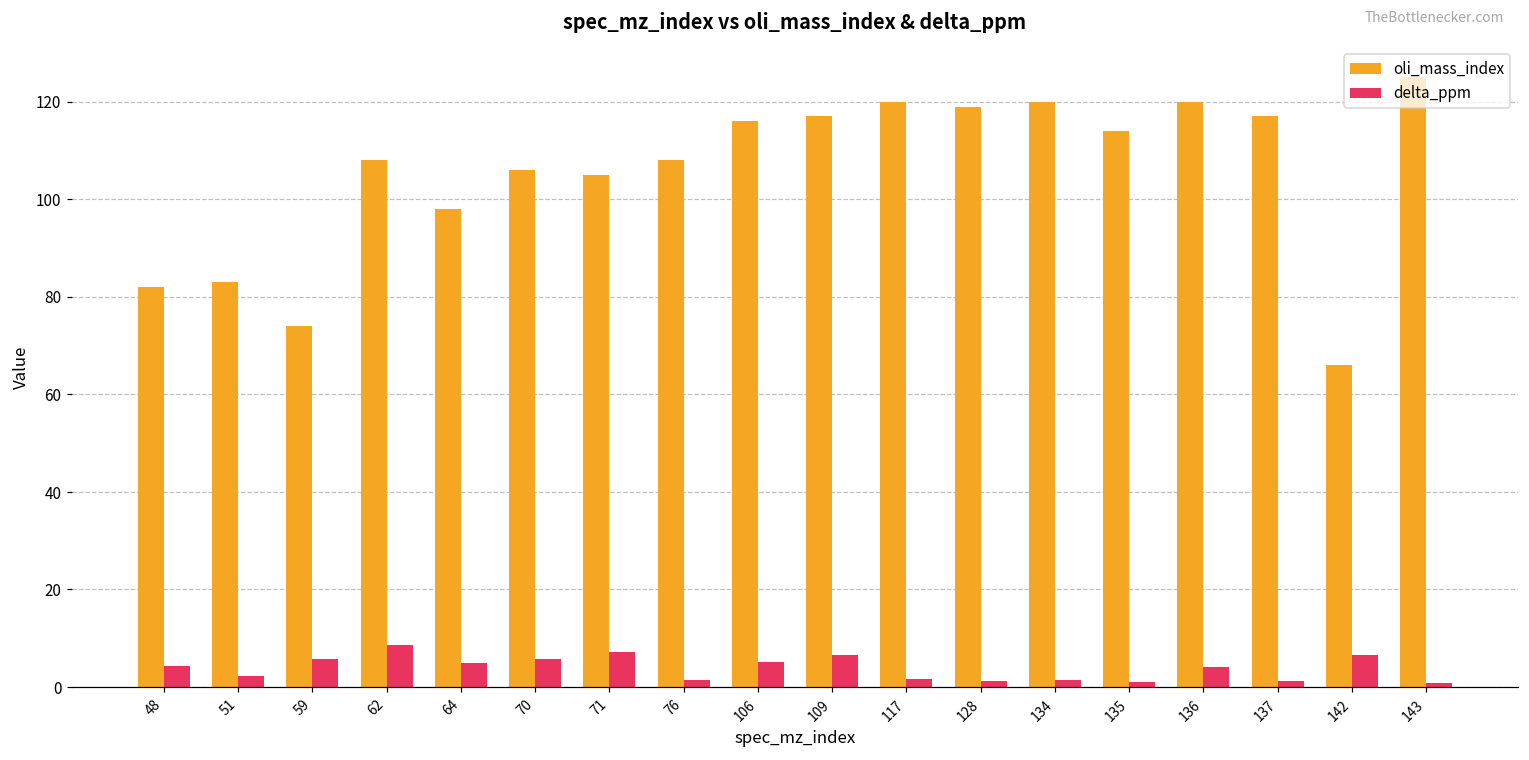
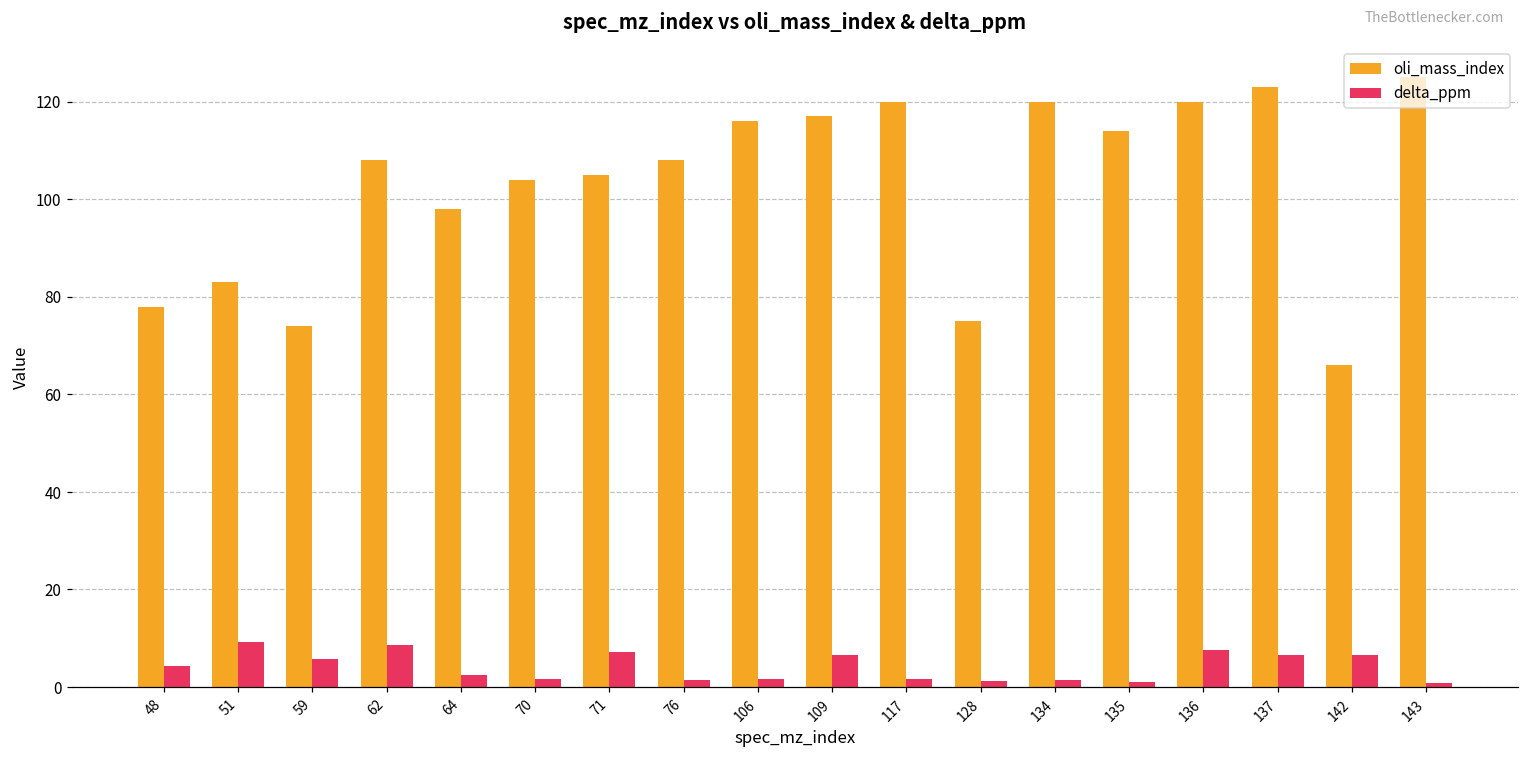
oli_mass_index, 48: 82 -> 78
delta_ppm, 51: 2 -> 9
delta_ppm, 64: 5 -> 3
oli_mass_index, 70: 106 -> 104
delta_ppm, 70: 6 -> 2
delta_ppm, 106: 5 -> 2
oli_mass_index, 128: 119 -> 75
delta_ppm, 136: 4 -> 8
oli_mass_index, 137: 117 -> 123
delta_ppm, 137: 1 -> 7
